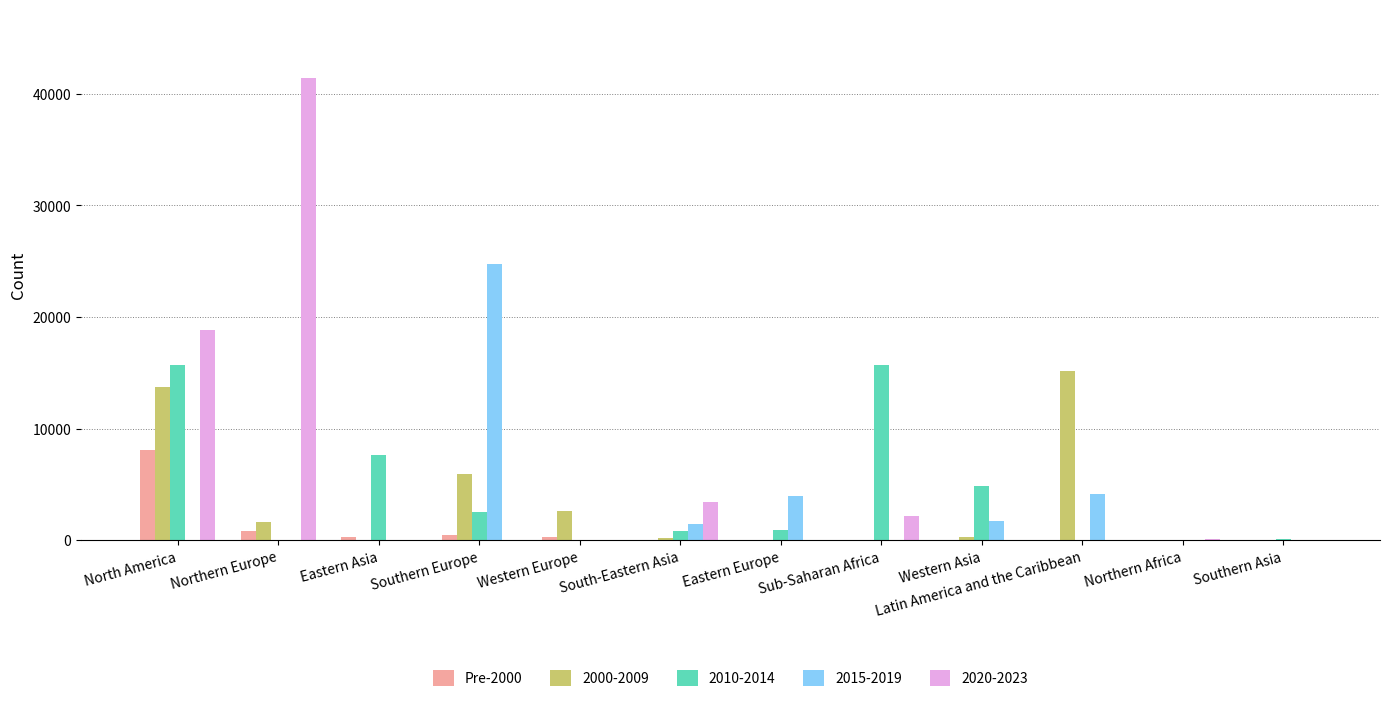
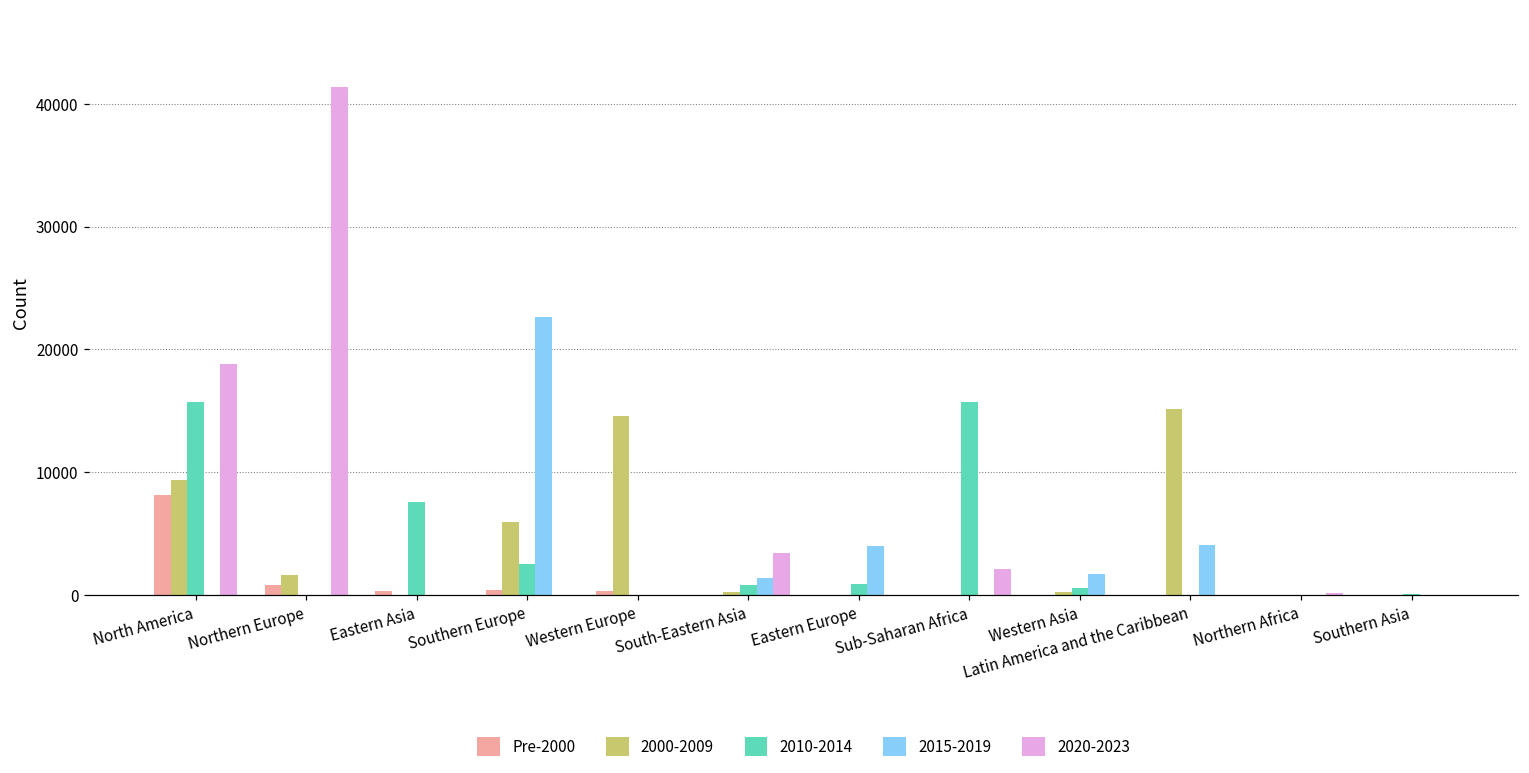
2000-2009, North America: 13800 -> 9400
2015-2019, Southern Europe: 24800 -> 22700
2000-2009, Western Europe: 2600 -> 14500
2010-2014, Western Asia: 4800 -> 500
